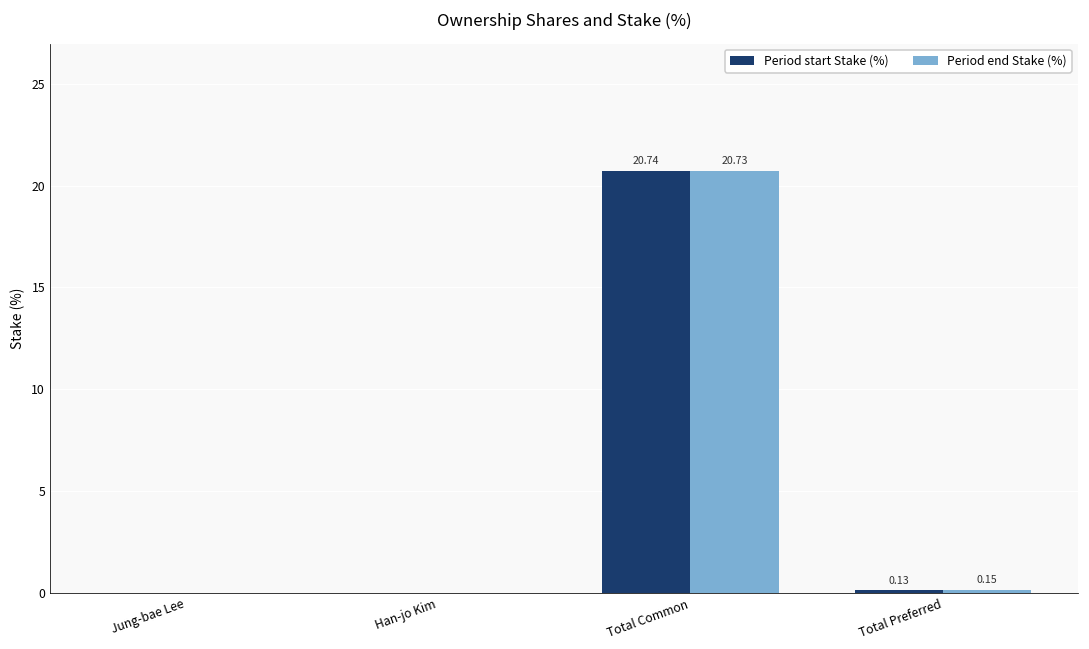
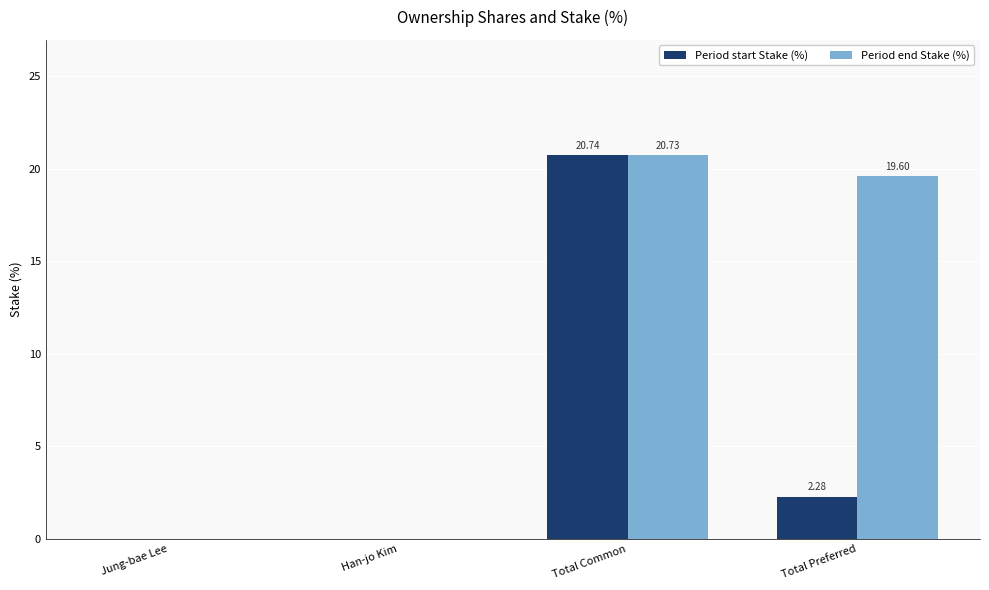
Period start Stake (%), Total Preferred: 0.13 -> 2.28
Period end Stake (%), Total Preferred: 0.15 -> 19.60
